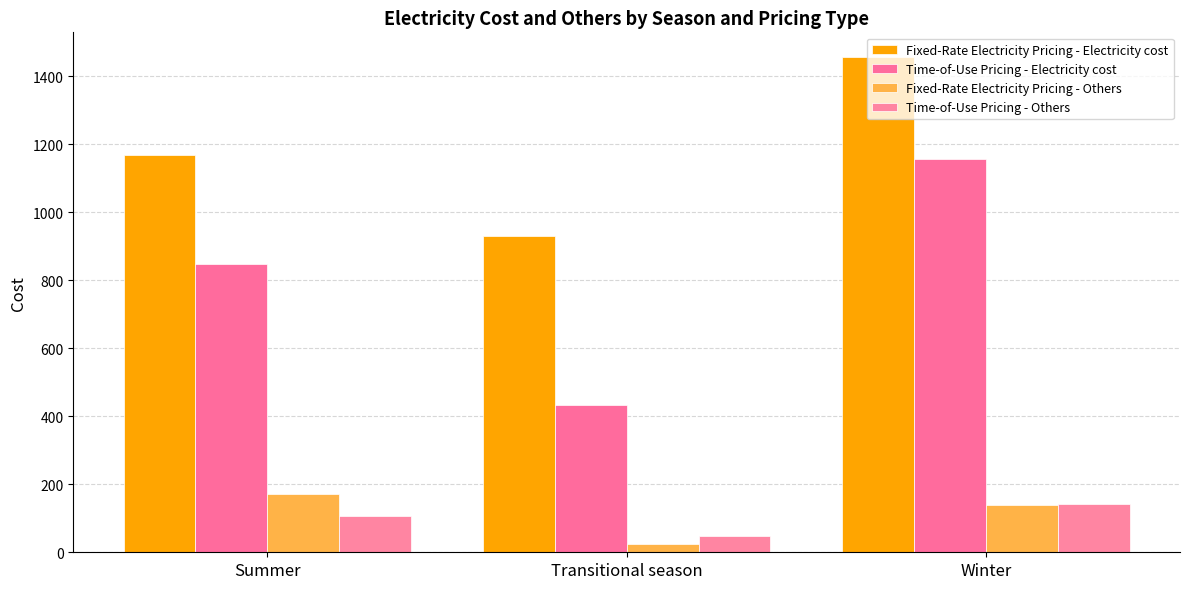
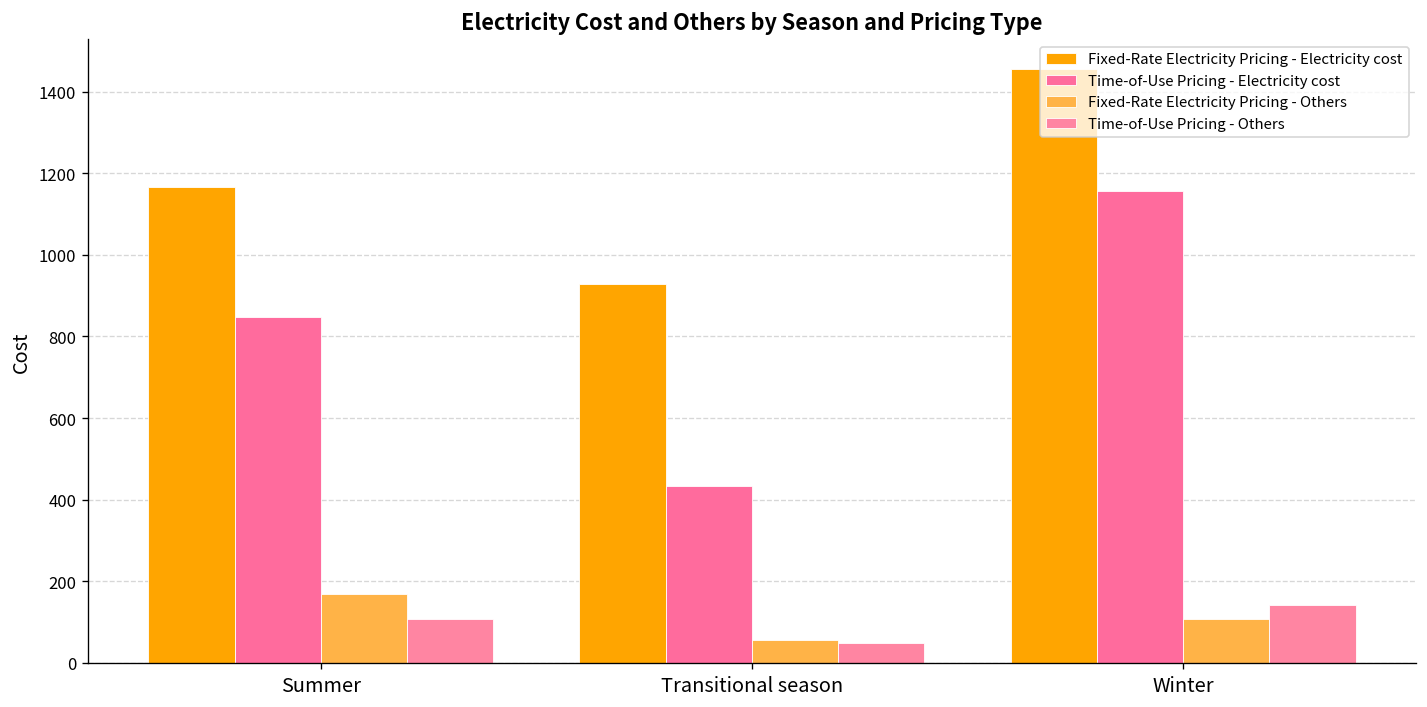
Fixed-Rate Electricity Pricing - Others, Transitional season: 30 -> 60
Fixed-Rate Electricity Pricing - Others, Winter: 140 -> 110
